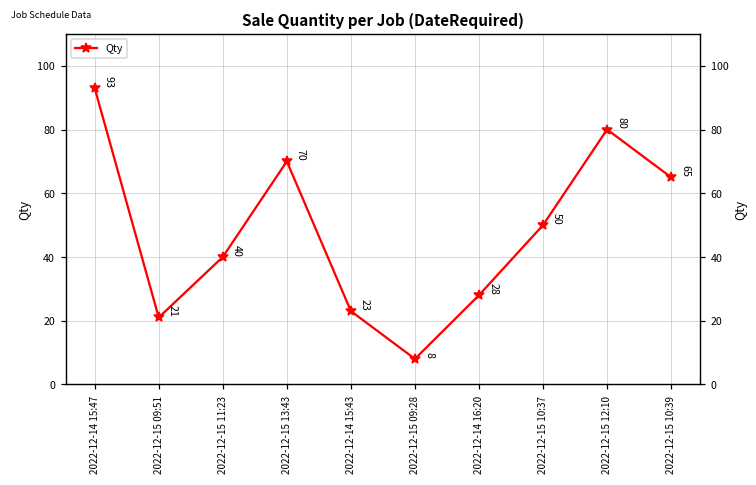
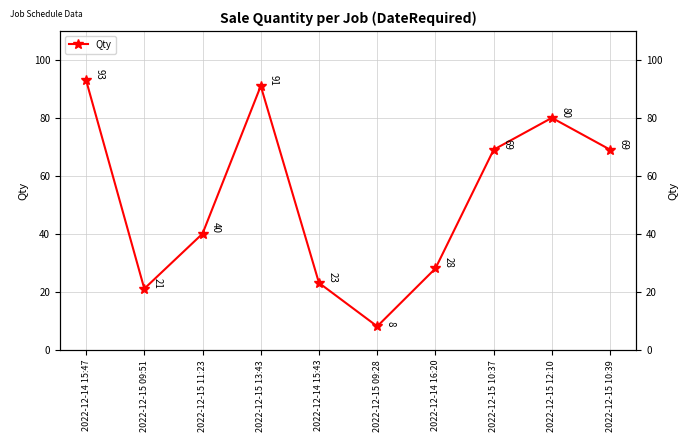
2022-12-15 13:43: 70 -> 91
2022-12-15 10:37: 50 -> 69
2022-12-15 10:39: 65 -> 69
